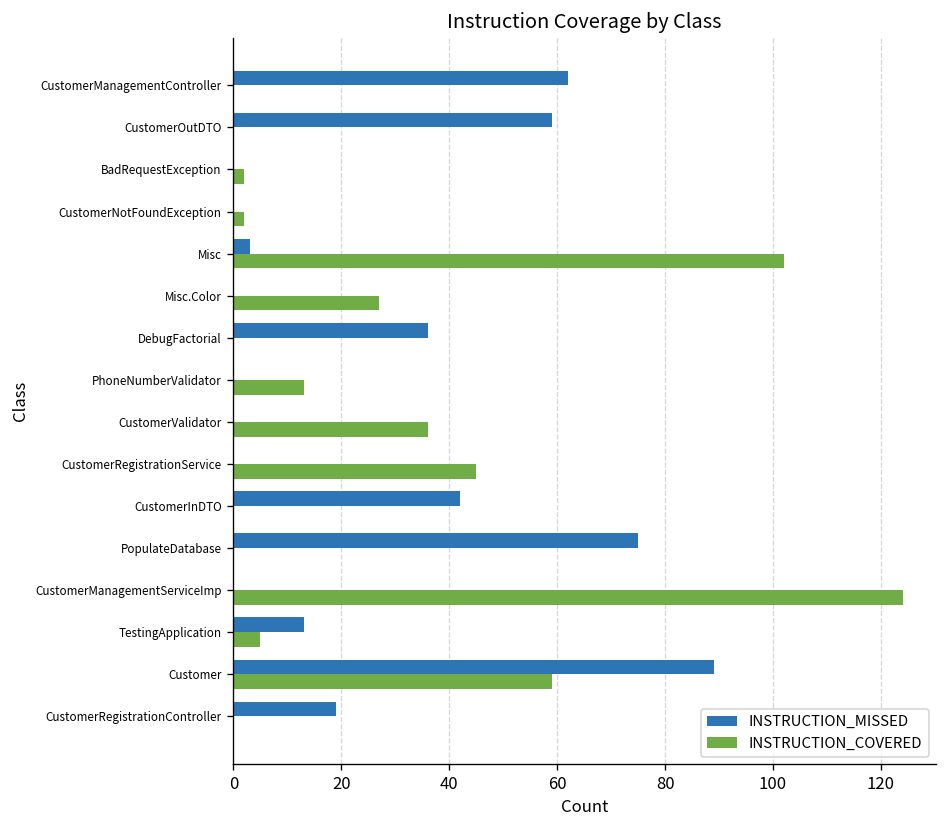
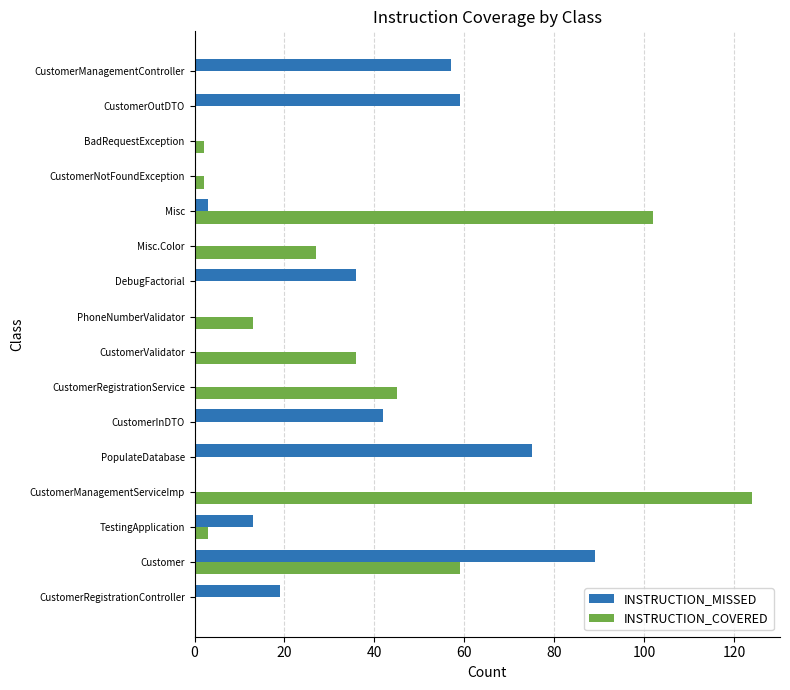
INSTRUCTION_MISSED, CustomerManagementController: 62 -> 57
INSTRUCTION_COVERED, TestingApplication: 5 -> 3
